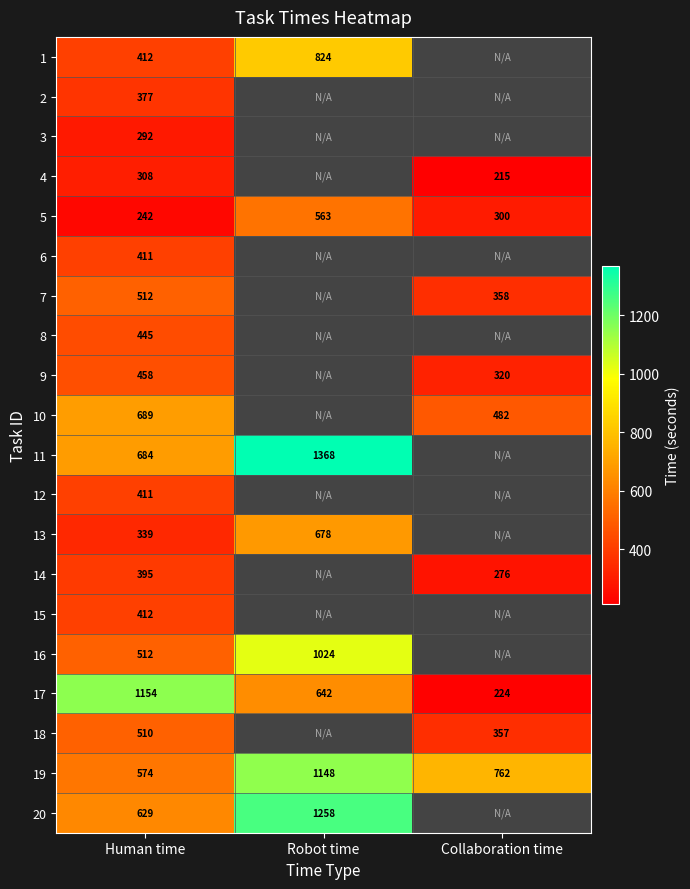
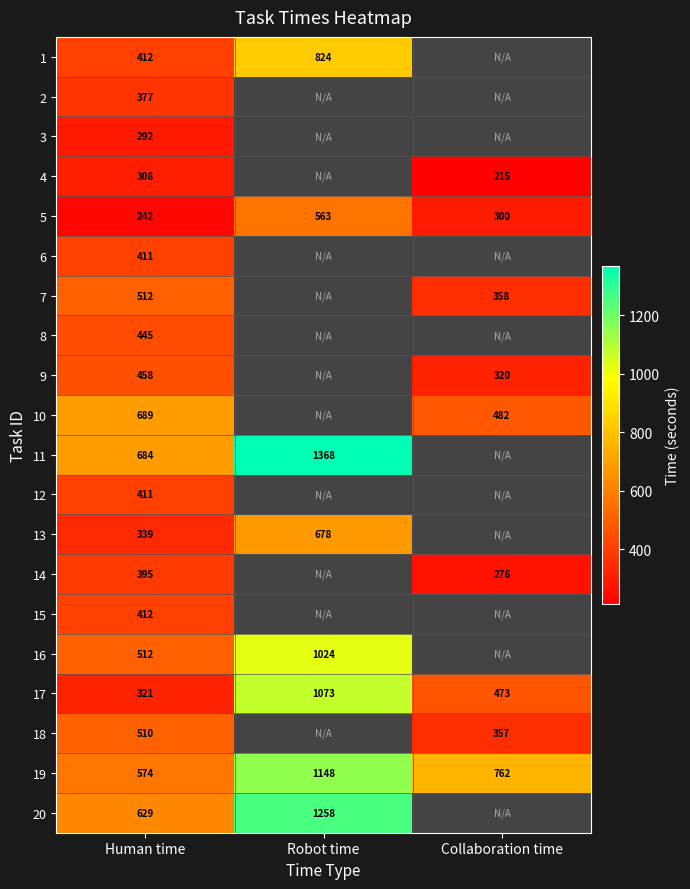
17, Human time: 1154 -> 321
17, Robot time: 642 -> 1073
17, Collaboration time: 224 -> 473
